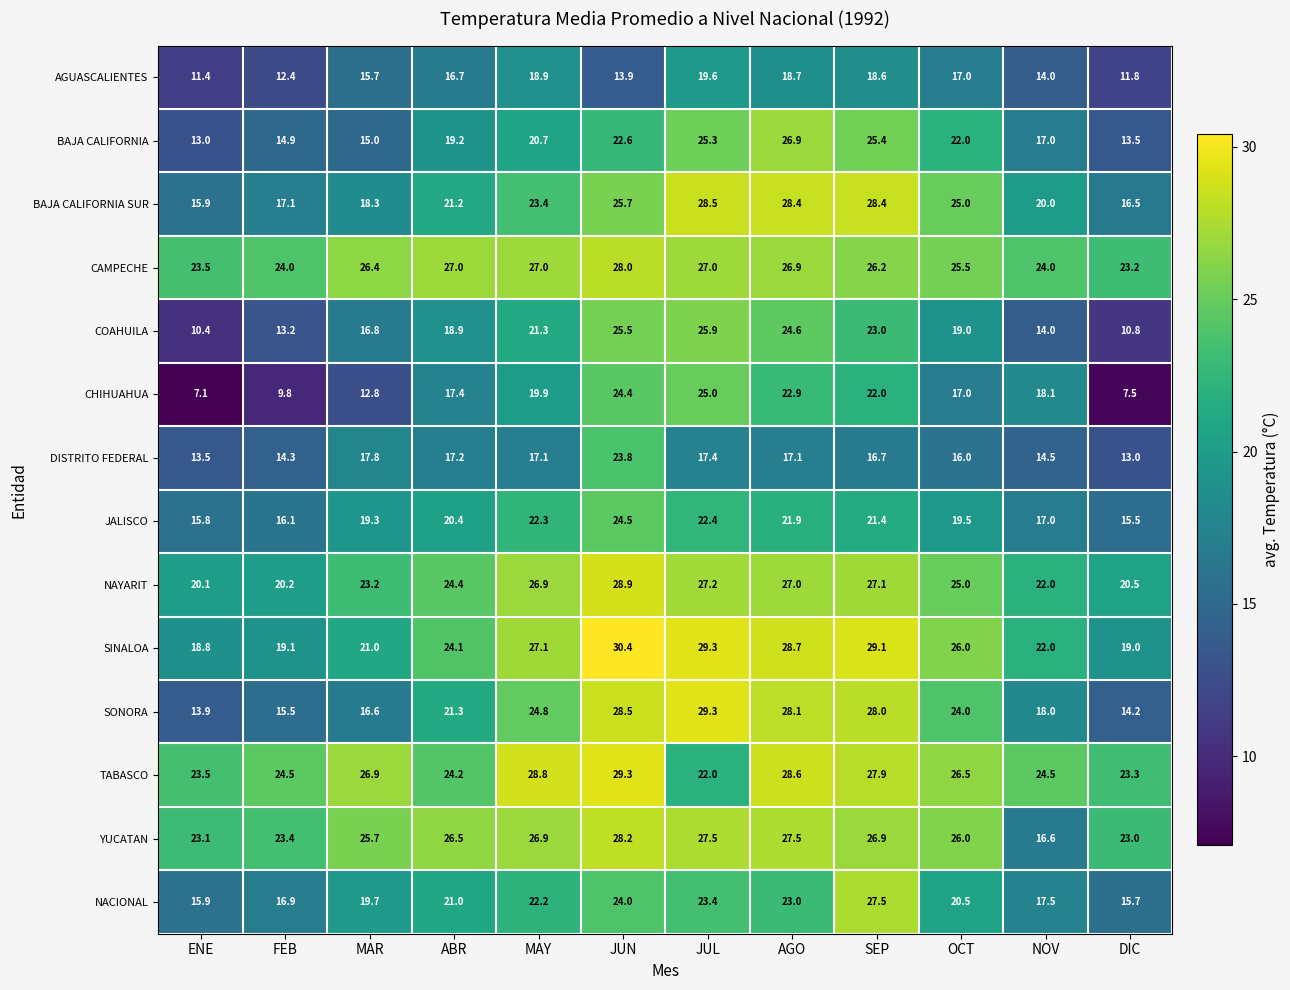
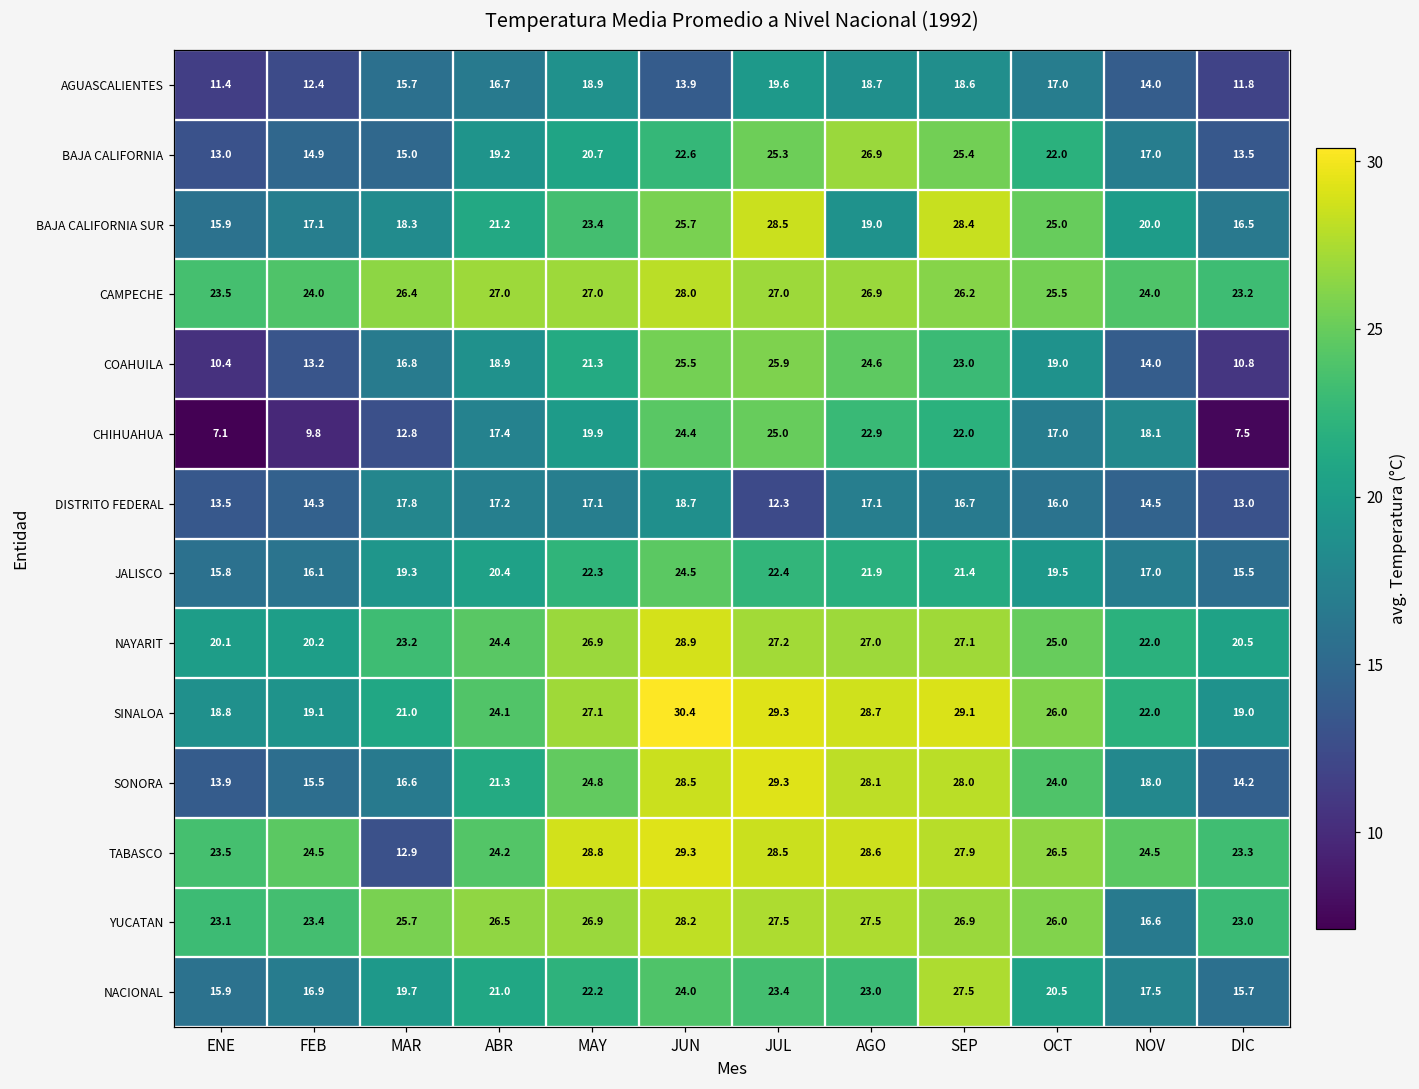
BAJA CALIFORNIA SUR, AGO: 28.4 -> 19.0
DISTRITO FEDERAL, JUN: 23.8 -> 18.7
DISTRITO FEDERAL, JUL: 17.4 -> 12.3
TABASCO, MAR: 26.9 -> 12.9
TABASCO, JUL: 22.0 -> 28.5
